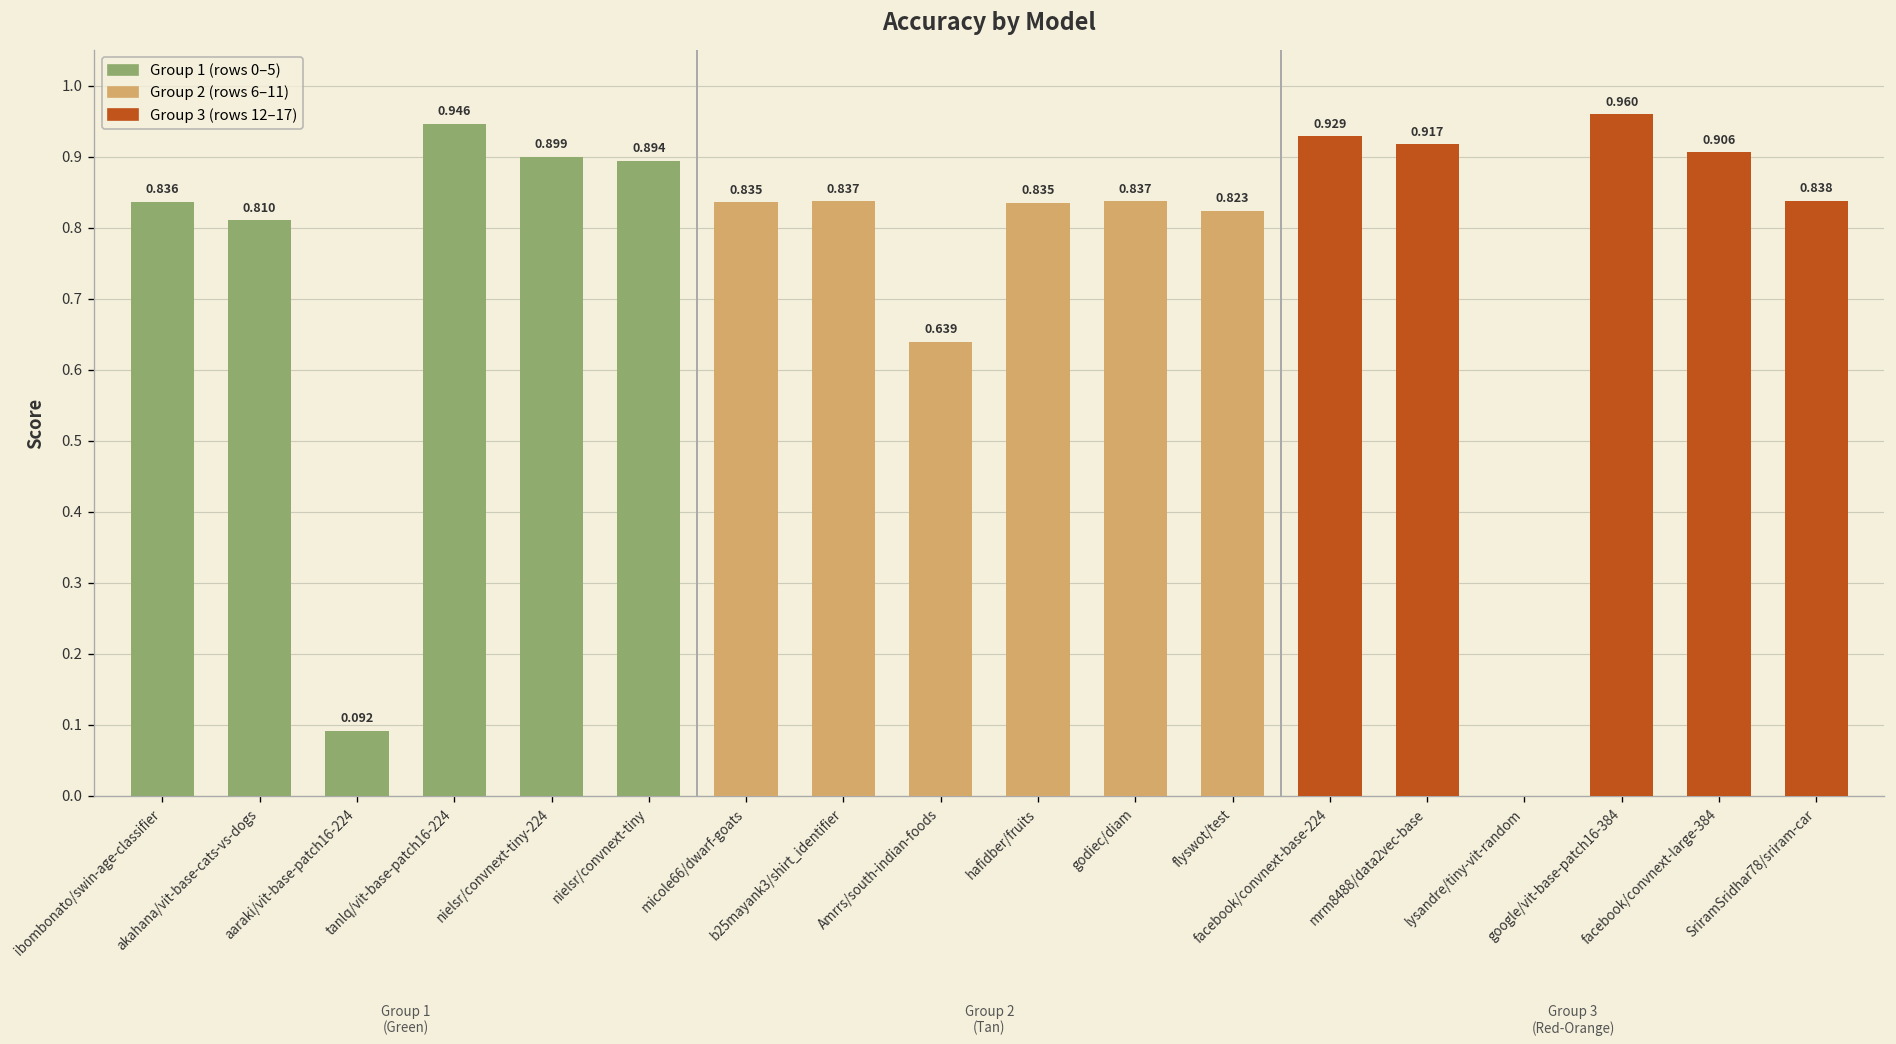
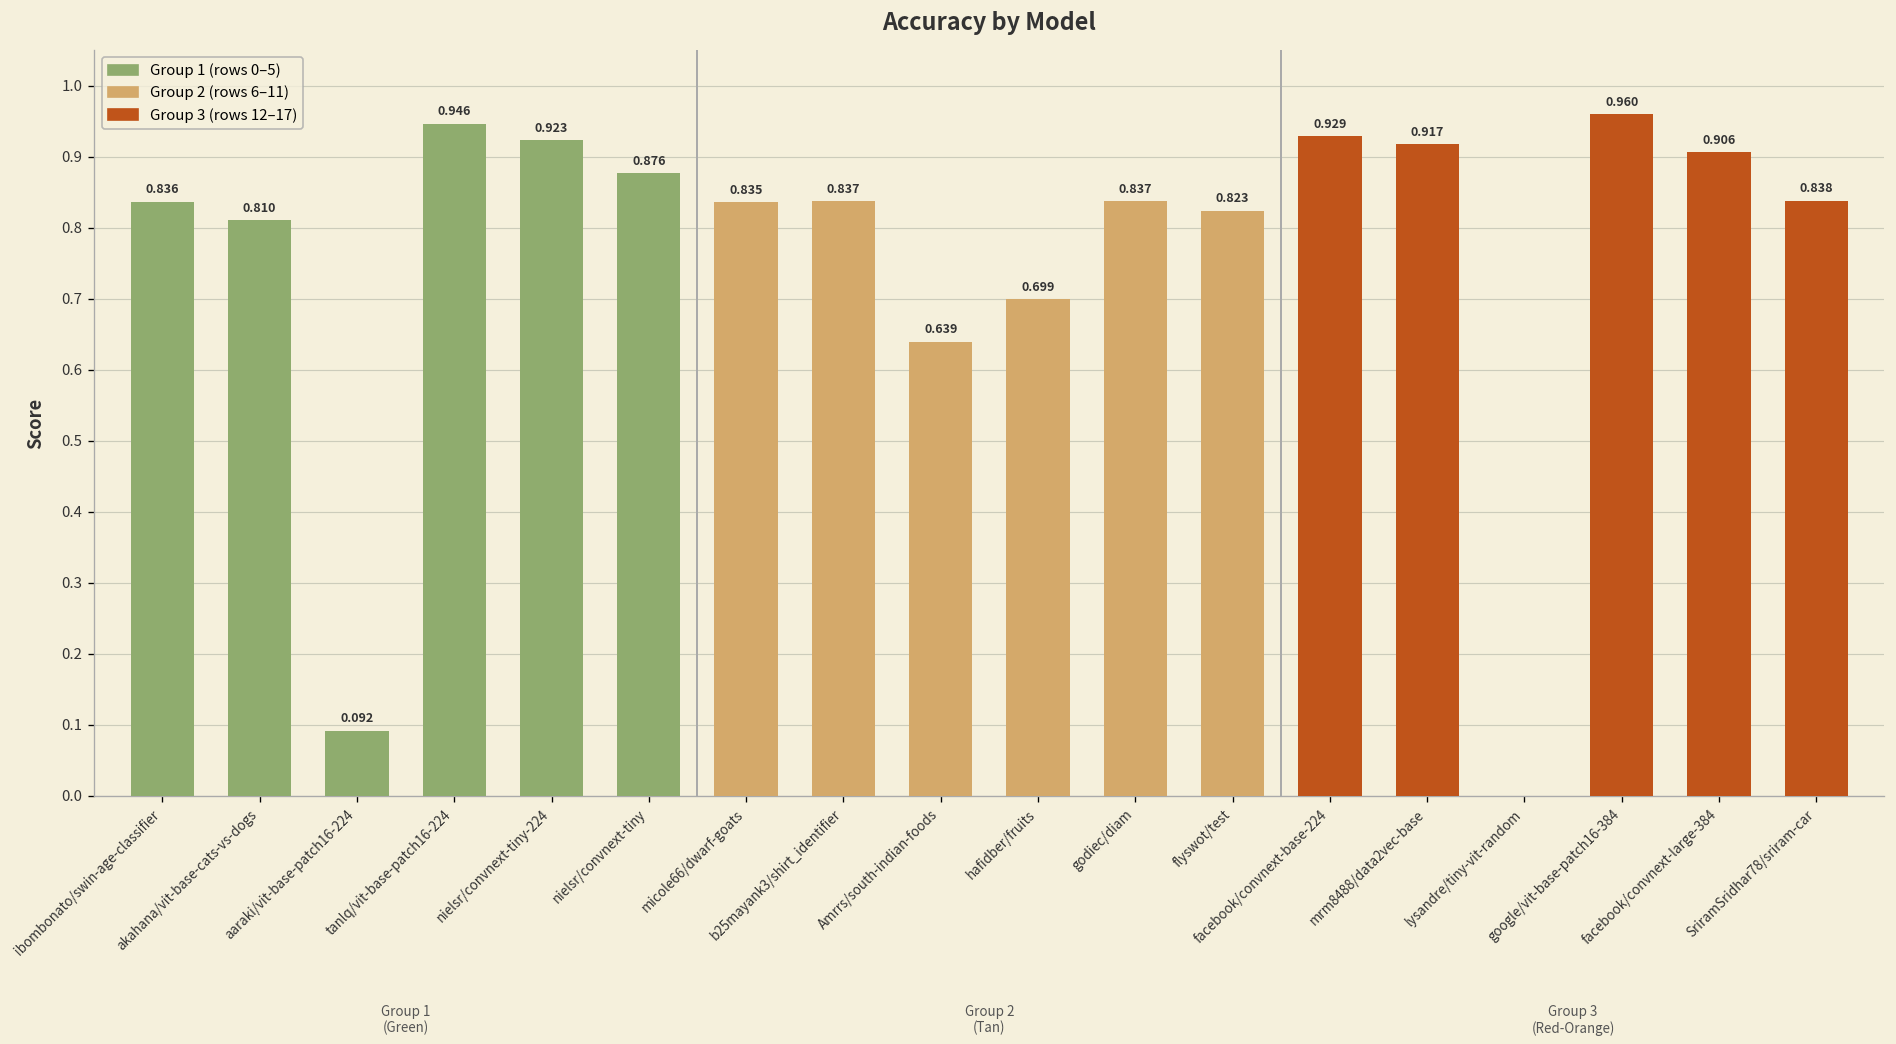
nielsr/convnext-tiny-224: 0.899 -> 0.923
nielsr/convnext-tiny: 0.894 -> 0.876
hafidber/fruits: 0.835 -> 0.699
